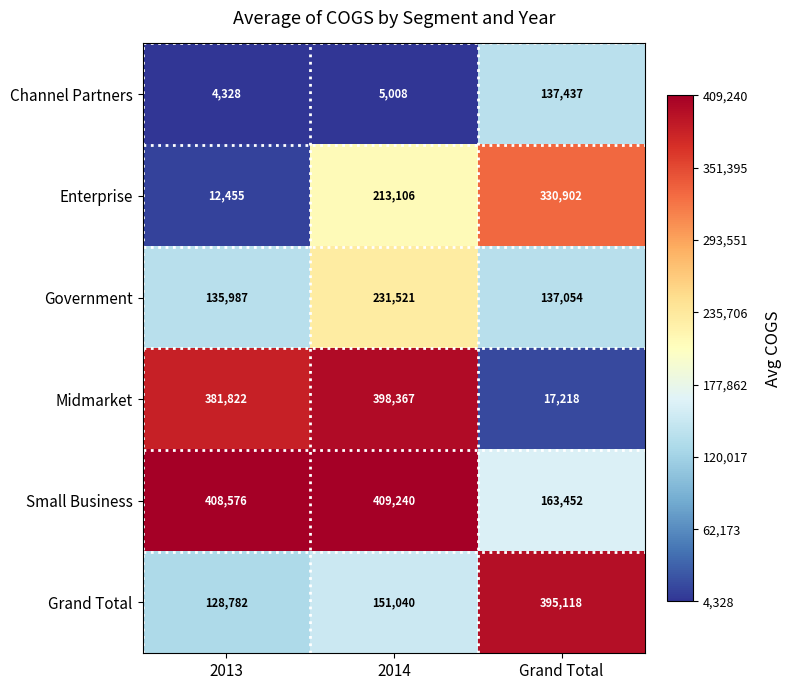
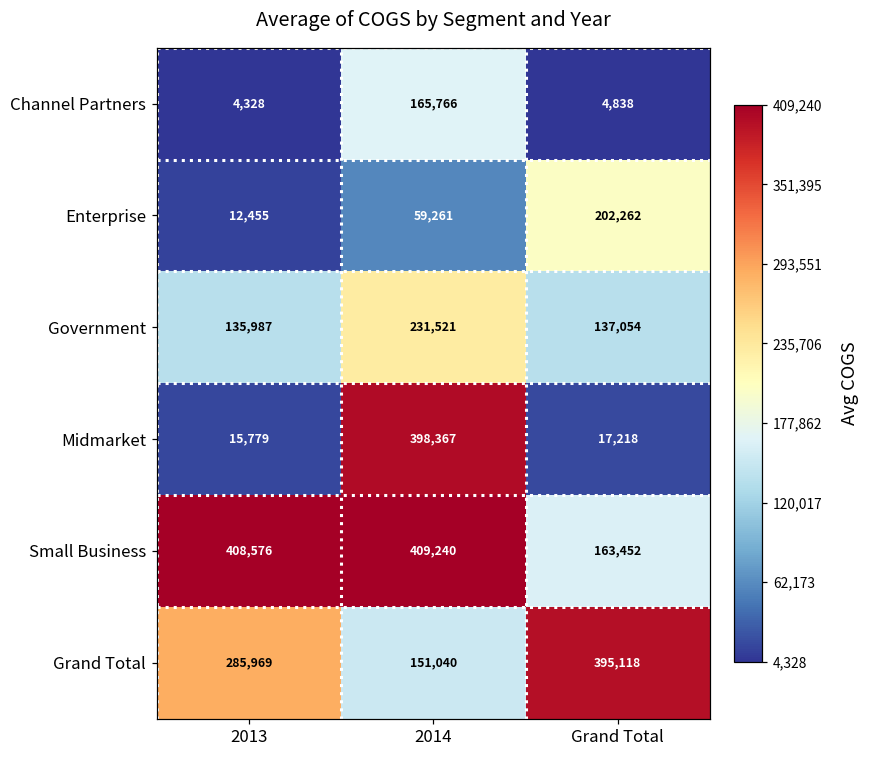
Channel Partners, 2014: 5,008 -> 165,766
Channel Partners, Grand Total: 137,437 -> 4,838
Enterprise, 2014: 213,106 -> 59,261
Enterprise, Grand Total: 330,902 -> 202,262
Midmarket, 2013: 381,822 -> 15,779
Grand Total, 2013: 128,782 -> 285,969
